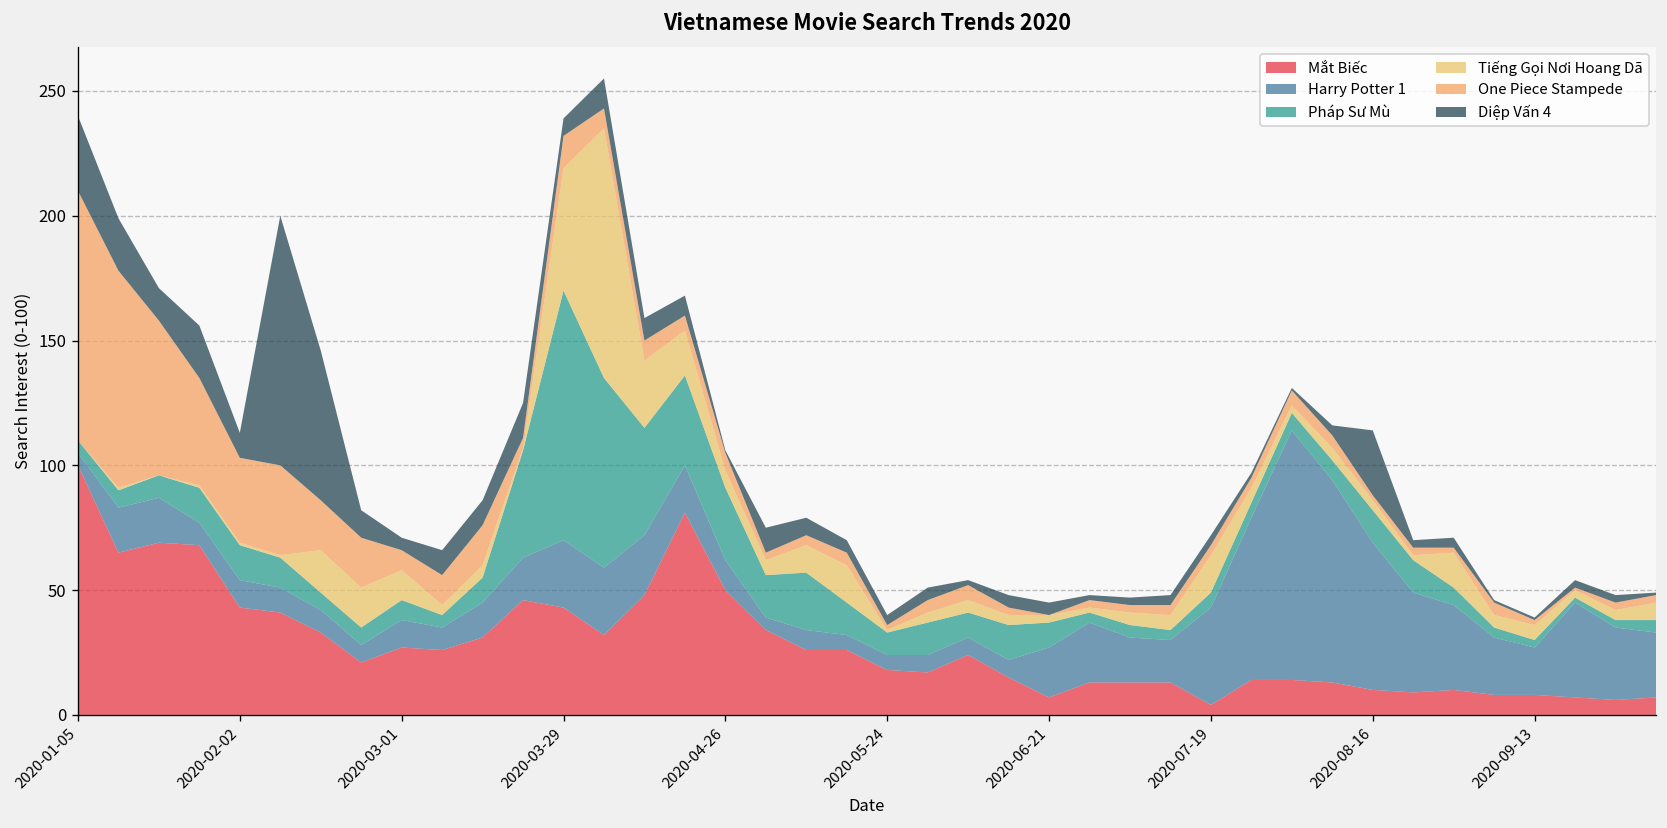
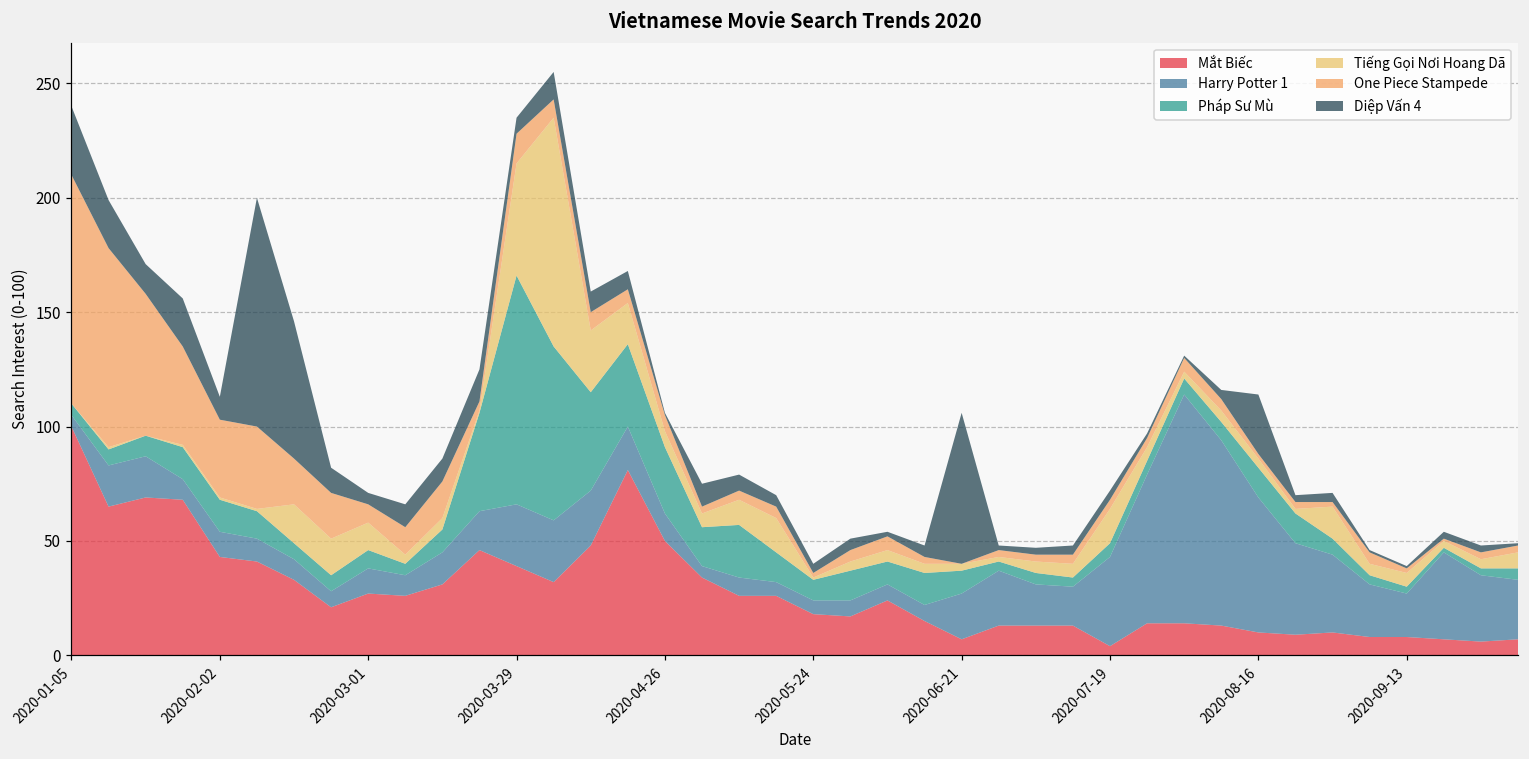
Mắt Biếc, 2020-03-29: 43 -> 39
Diệp Vấn 4, 2020-06-21: 5 -> 66
